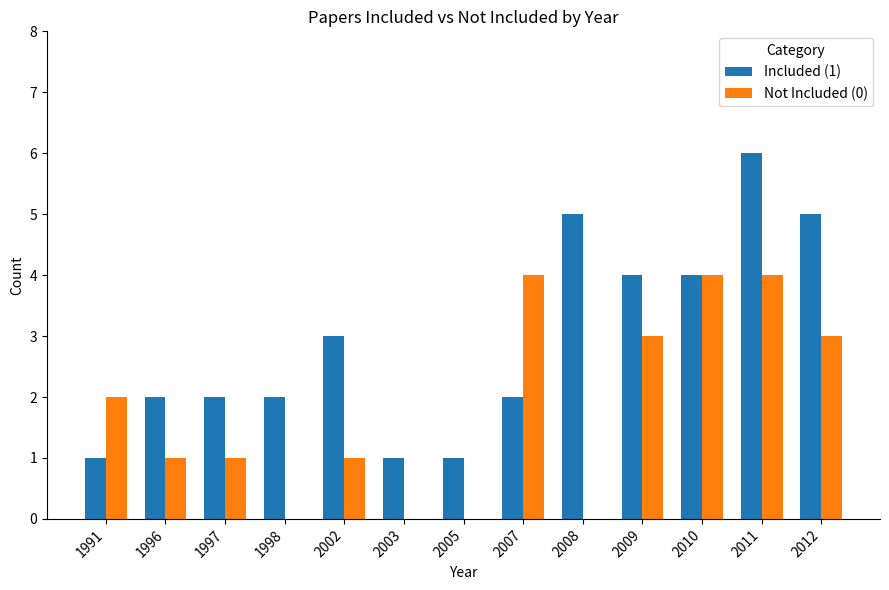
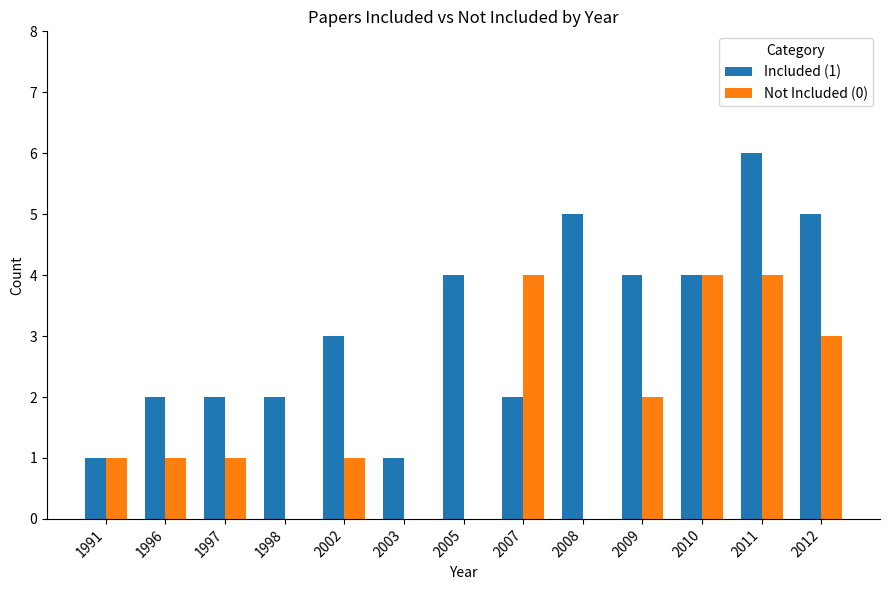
Not Included (0), 1991: 2 -> 1
Included (1), 2005: 1 -> 4
Not Included (0), 2009: 3 -> 2
